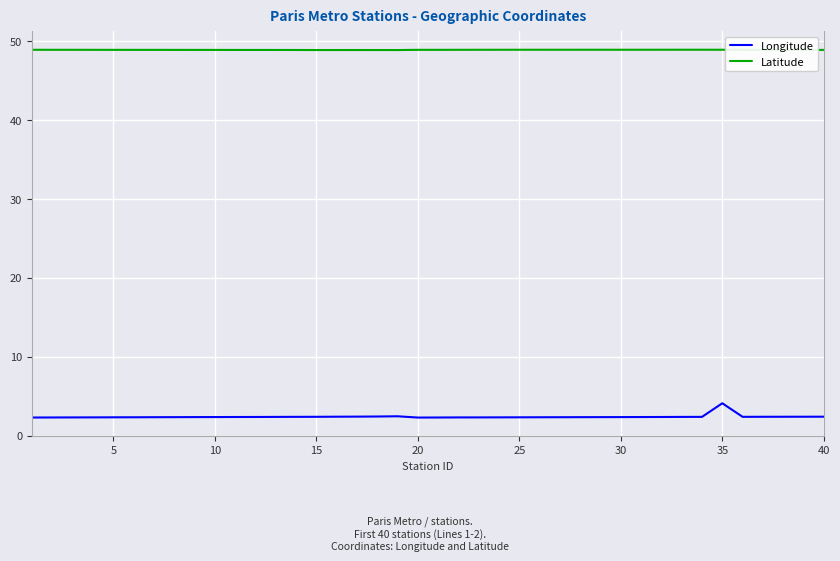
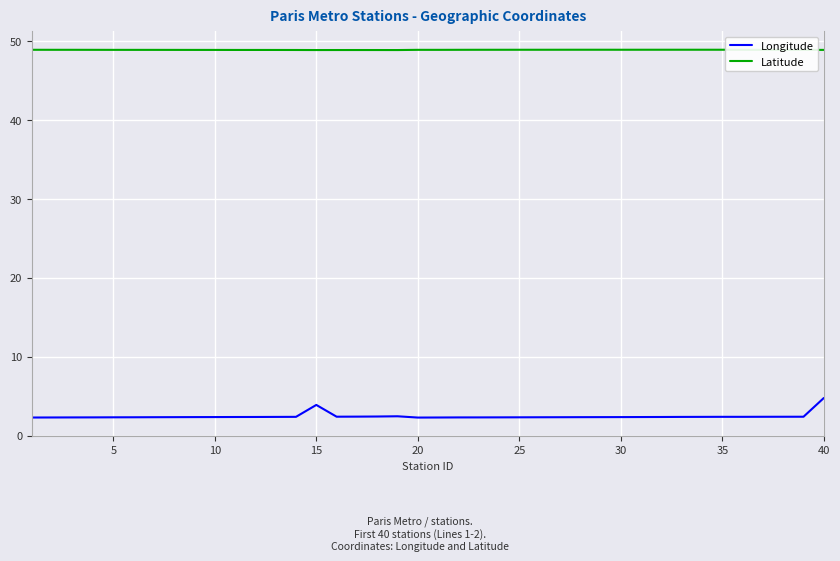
Longitude, 15: 2 -> 4
Longitude, 35: 4 -> 2
Longitude, 40: 2 -> 5
